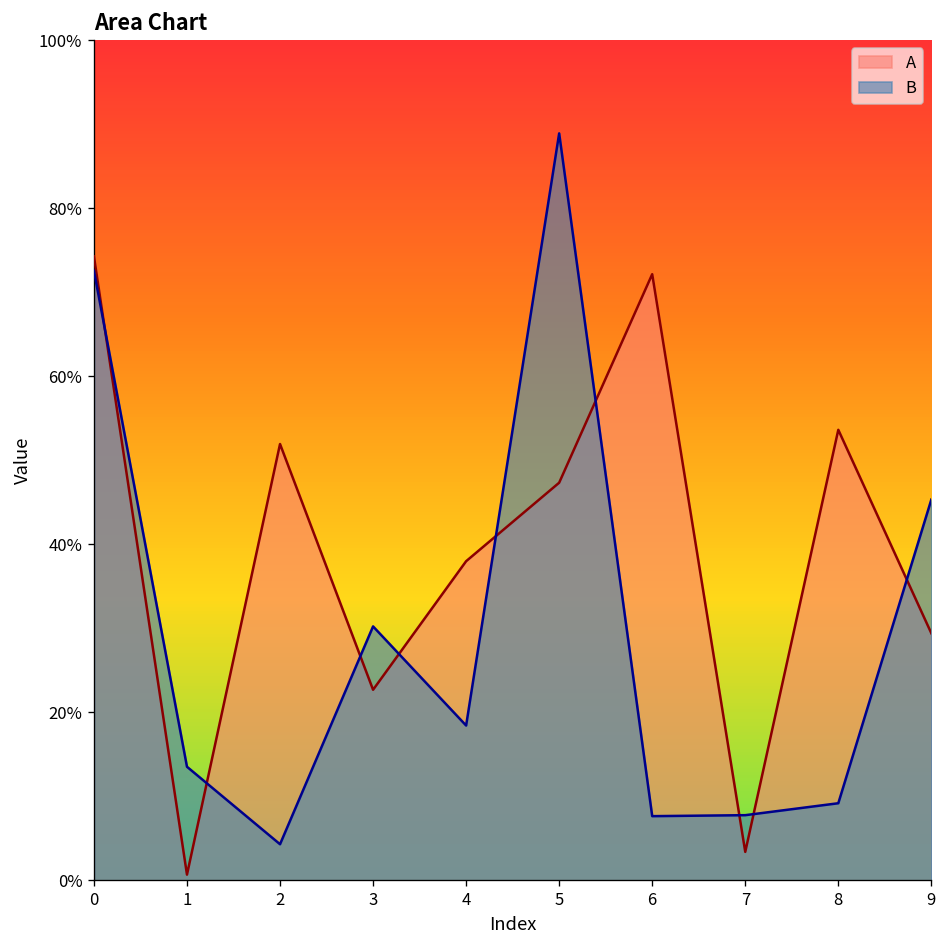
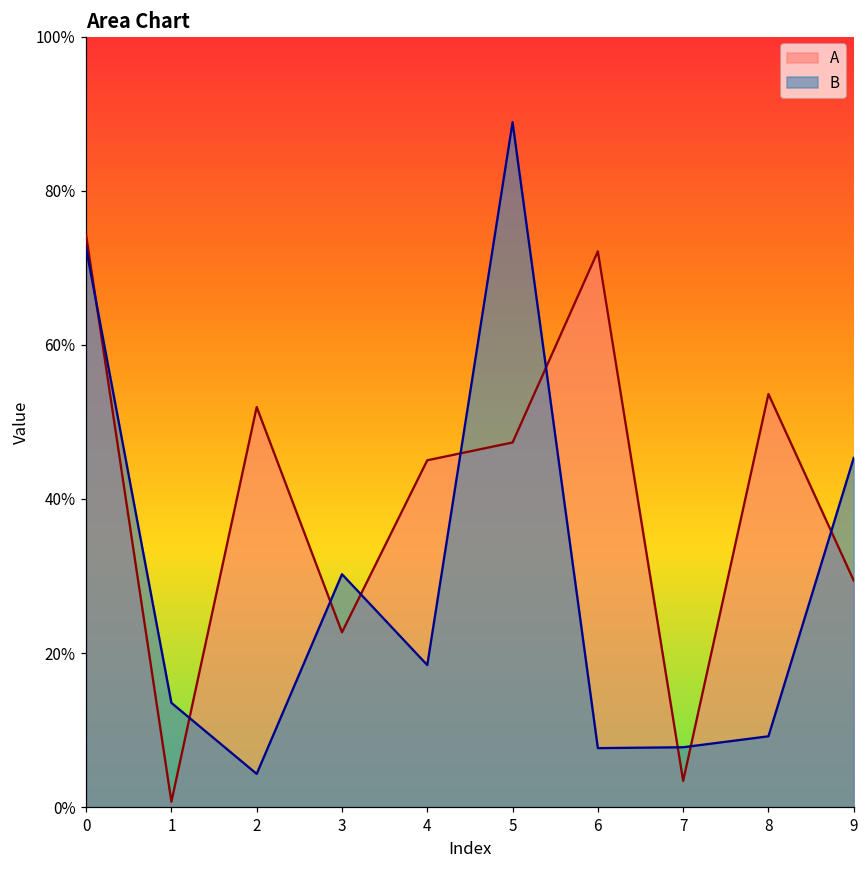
A, 4: 38% -> 45%
